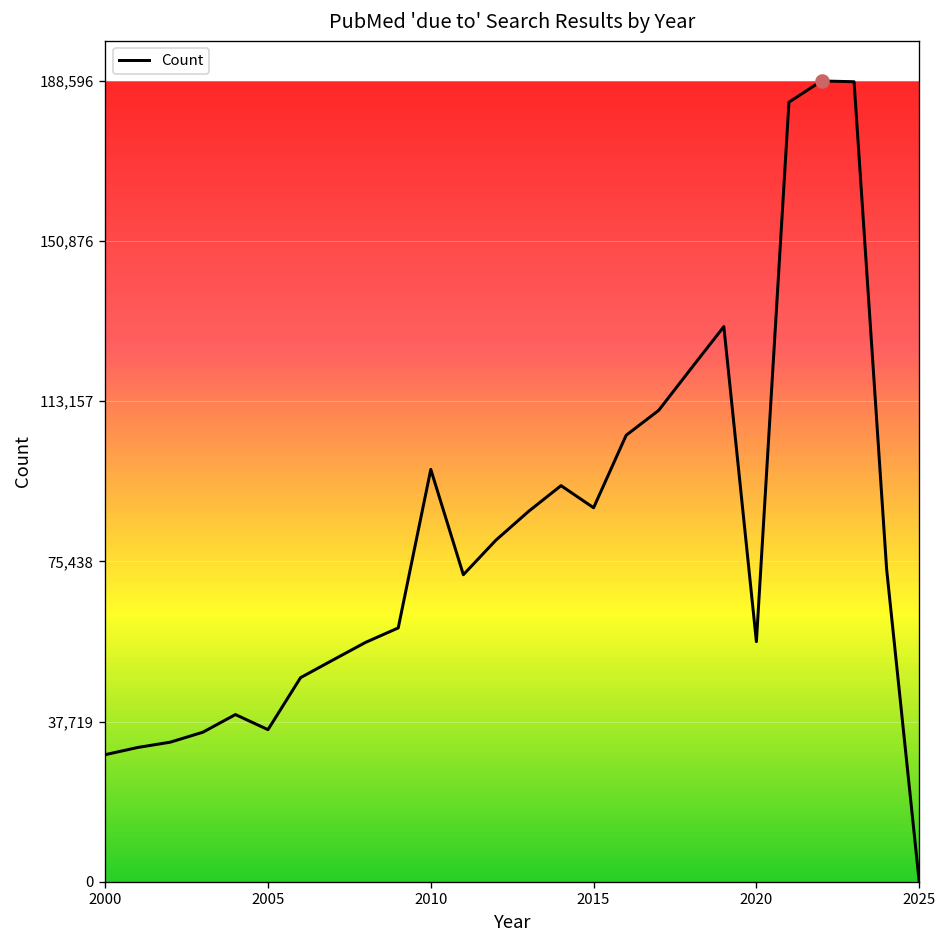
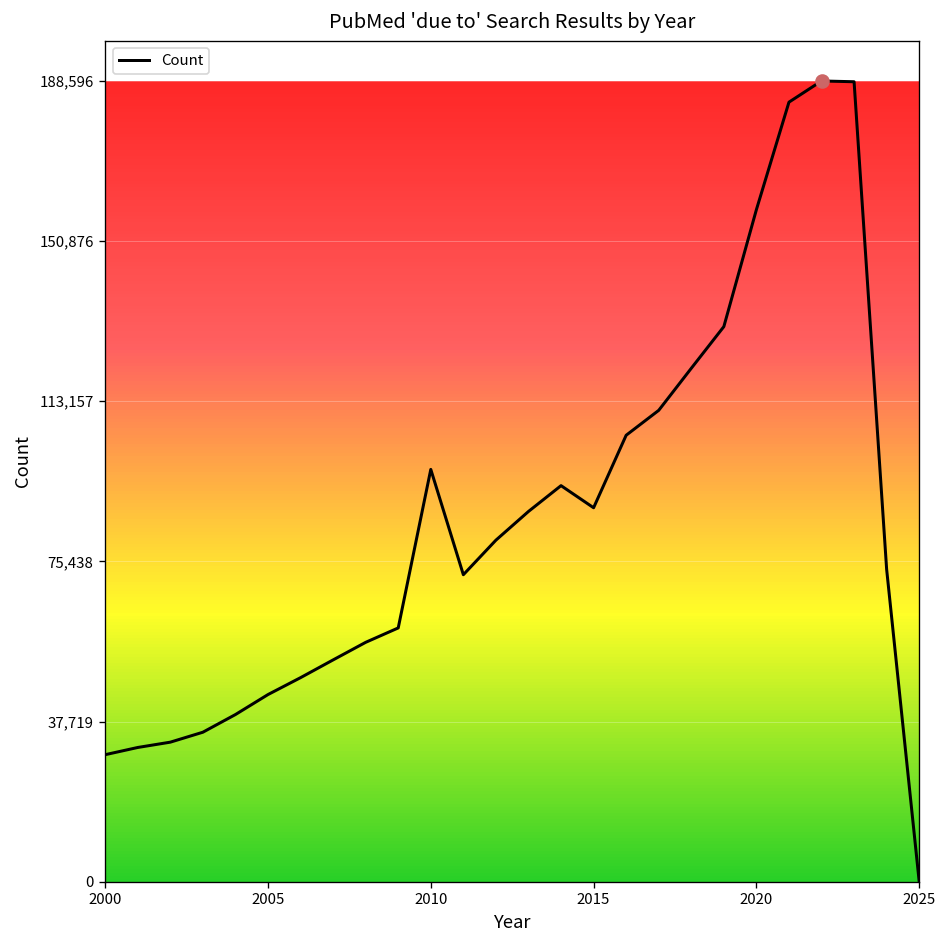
Count, 2005: 36,000 -> 44,000
Count, 2020: 57,000 -> 158,000
